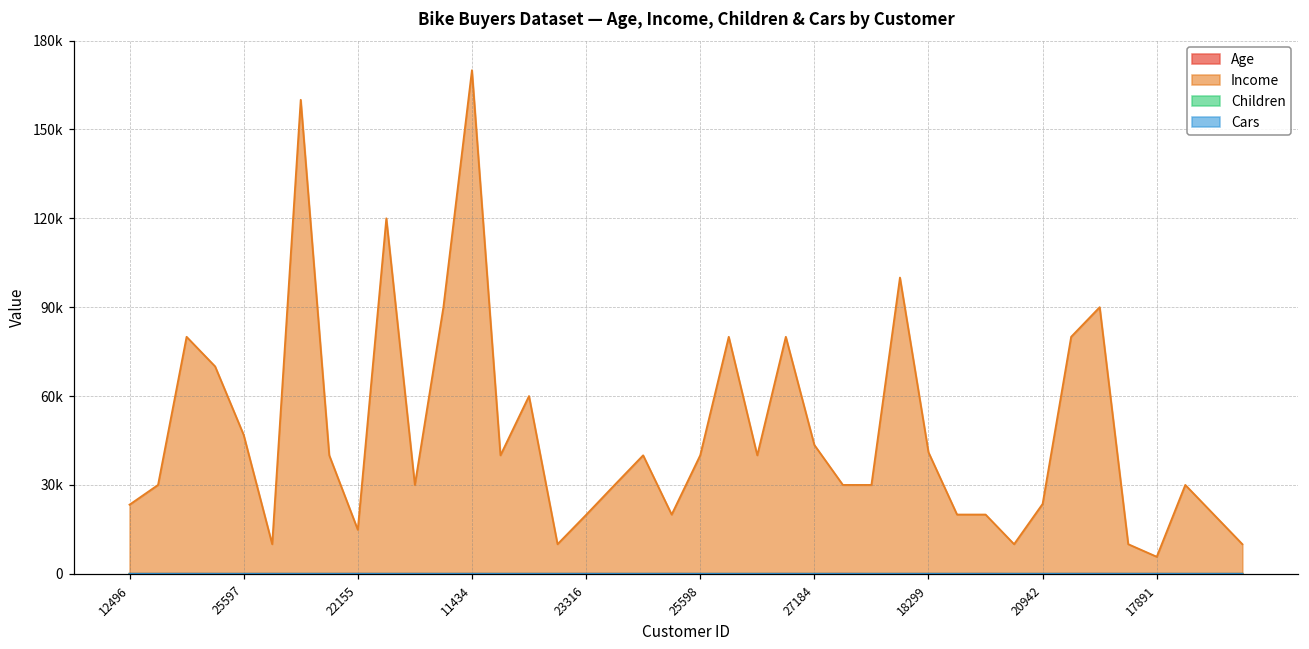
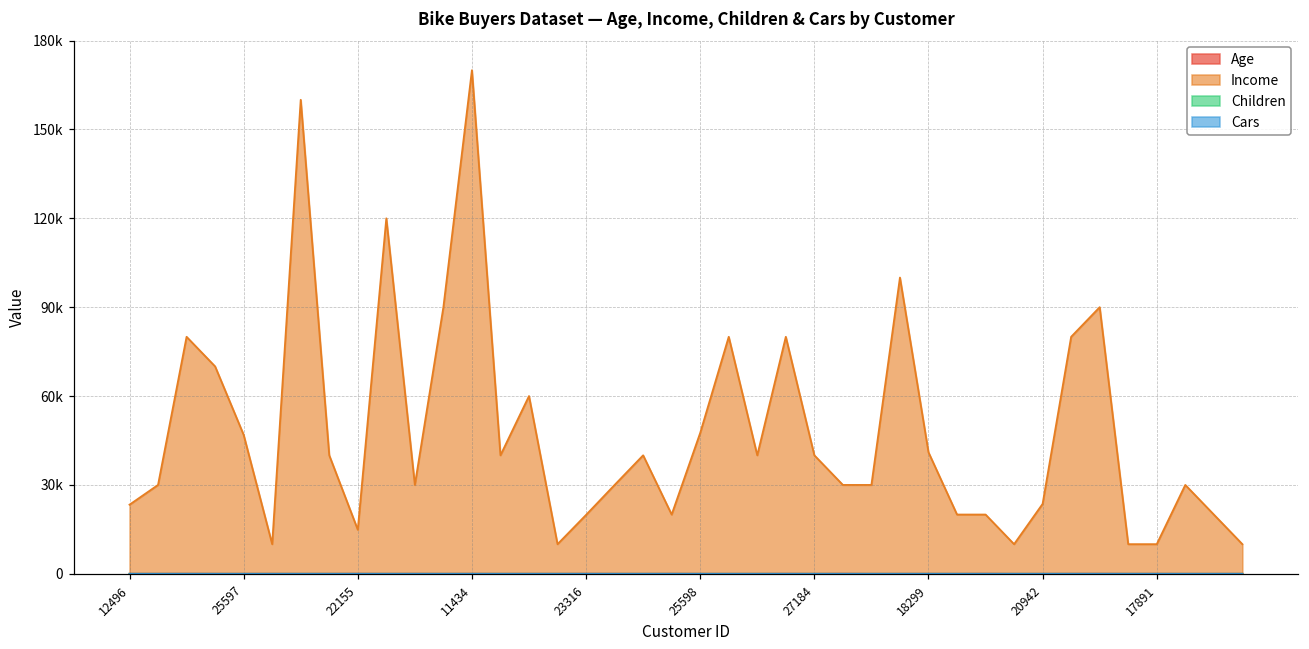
Income, 25598: 40000 -> 48000
Income, 27184: 43000 -> 40000
Income, 17891: 6000 -> 10000
